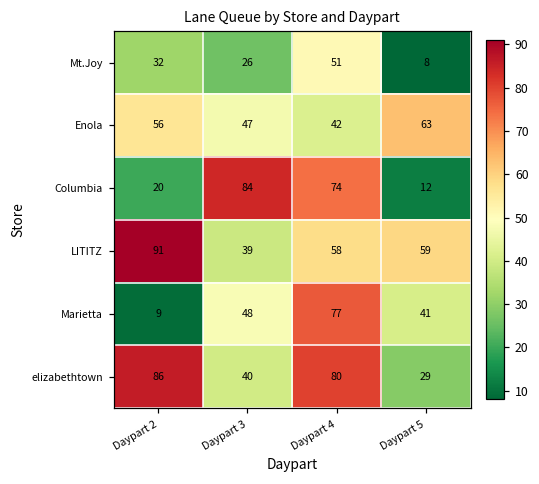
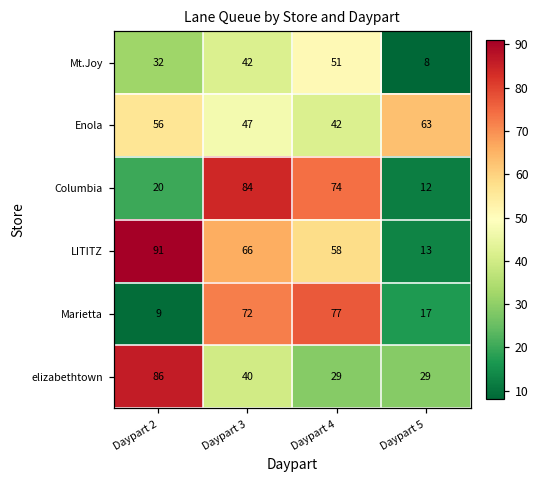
Mt.Joy, Daypart 3: 26 -> 42
LITITZ, Daypart 3: 39 -> 66
LITITZ, Daypart 5: 59 -> 13
Marietta, Daypart 3: 48 -> 72
Marietta, Daypart 5: 41 -> 17
elizabethtown, Daypart 4: 80 -> 29
